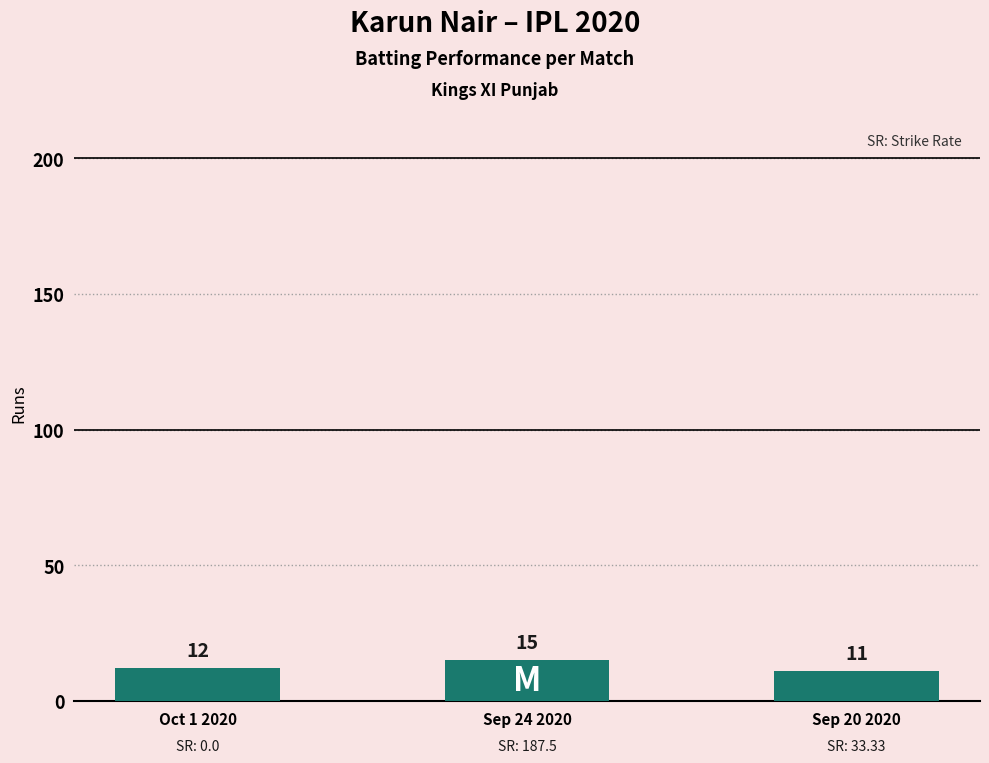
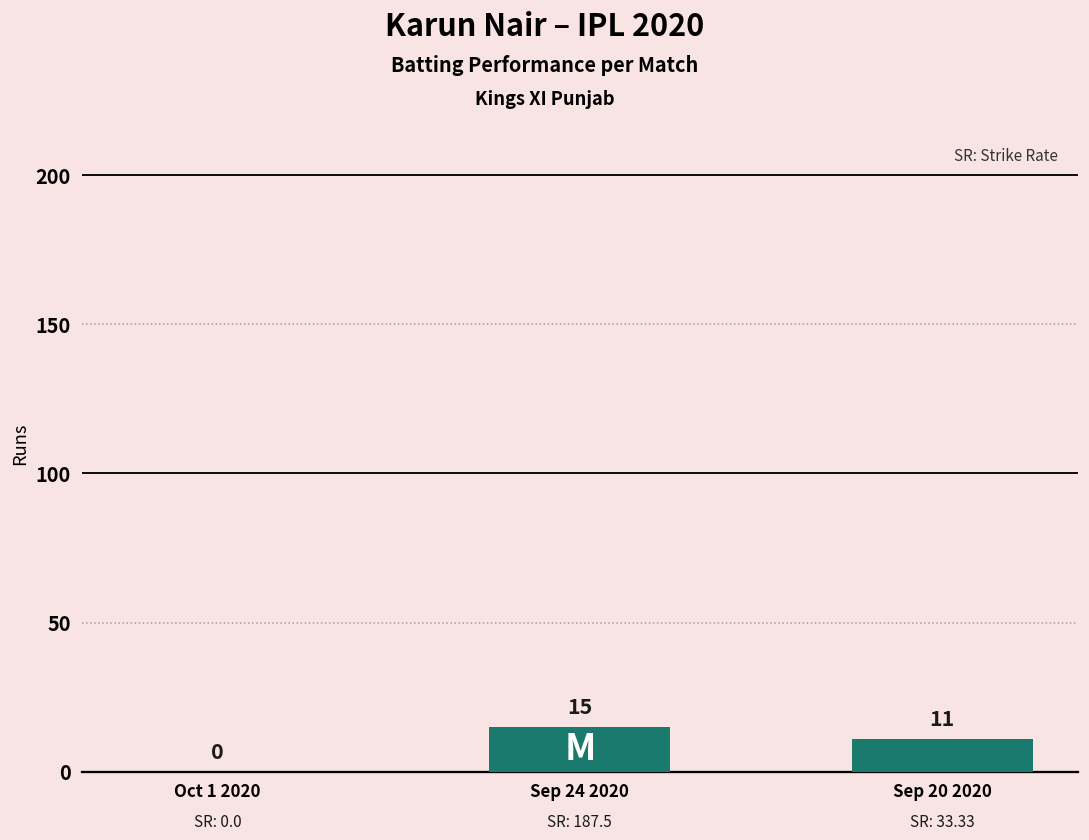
Oct 1 2020: 12 -> 0
